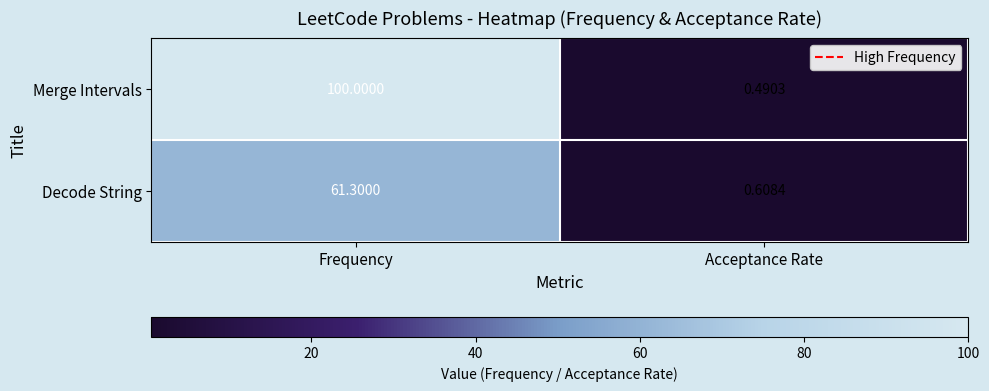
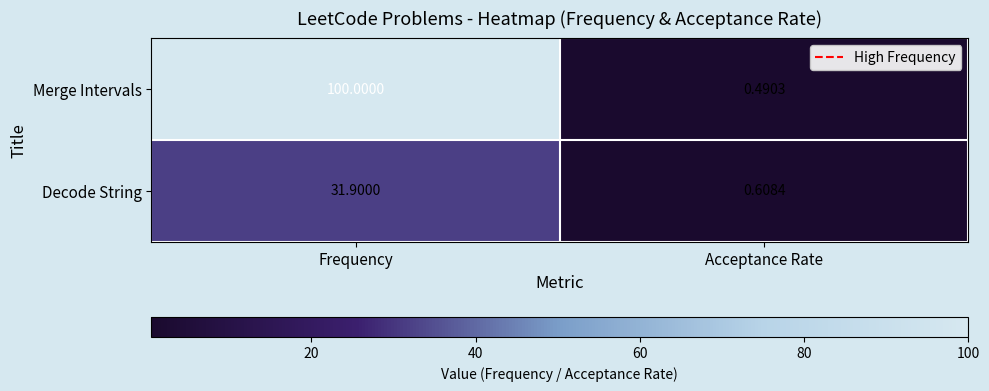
Decode String, Frequency: 61.3000 -> 31.9000
